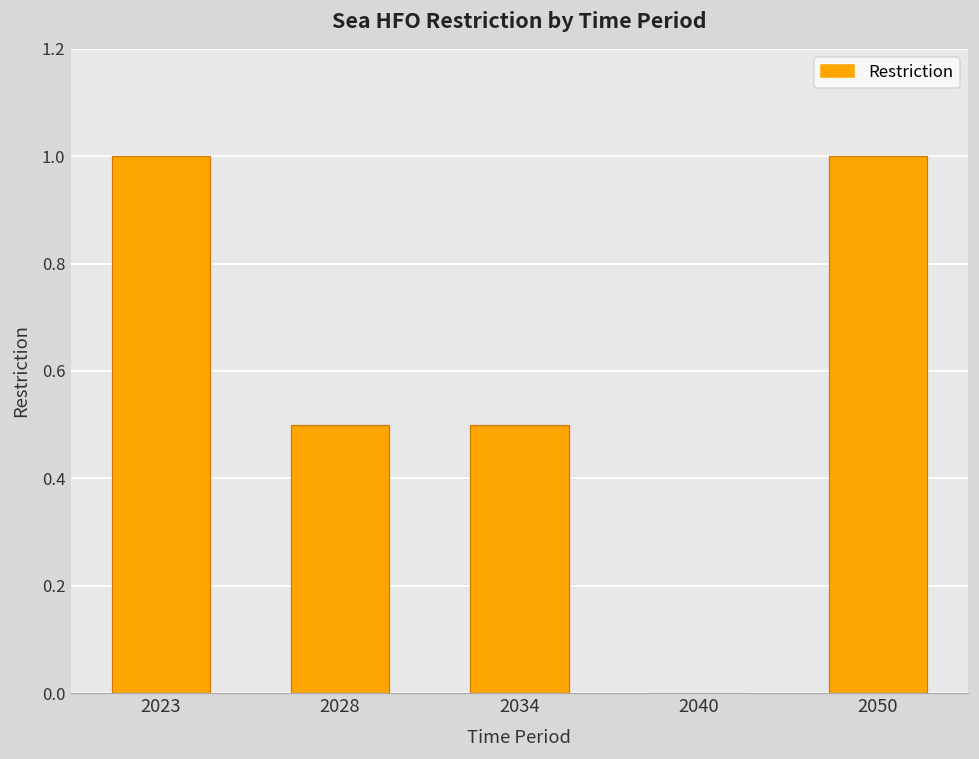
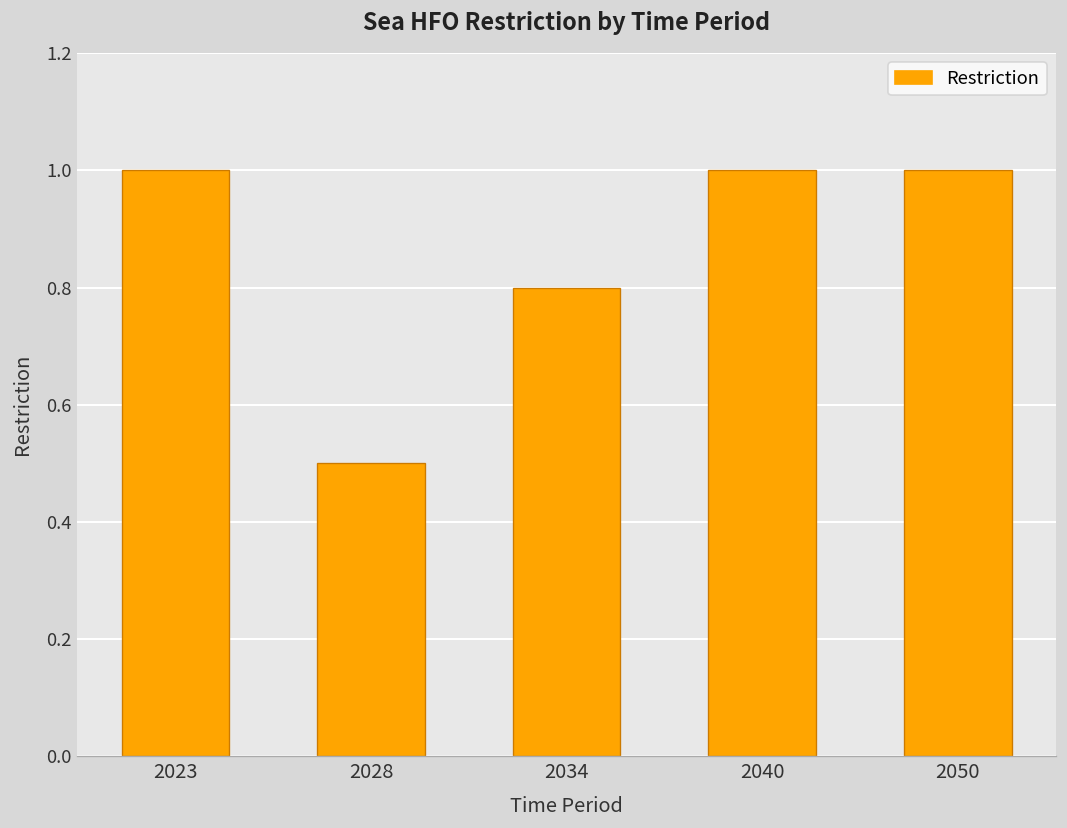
2034: 0.5 -> 0.8
2040: 0 -> 1
